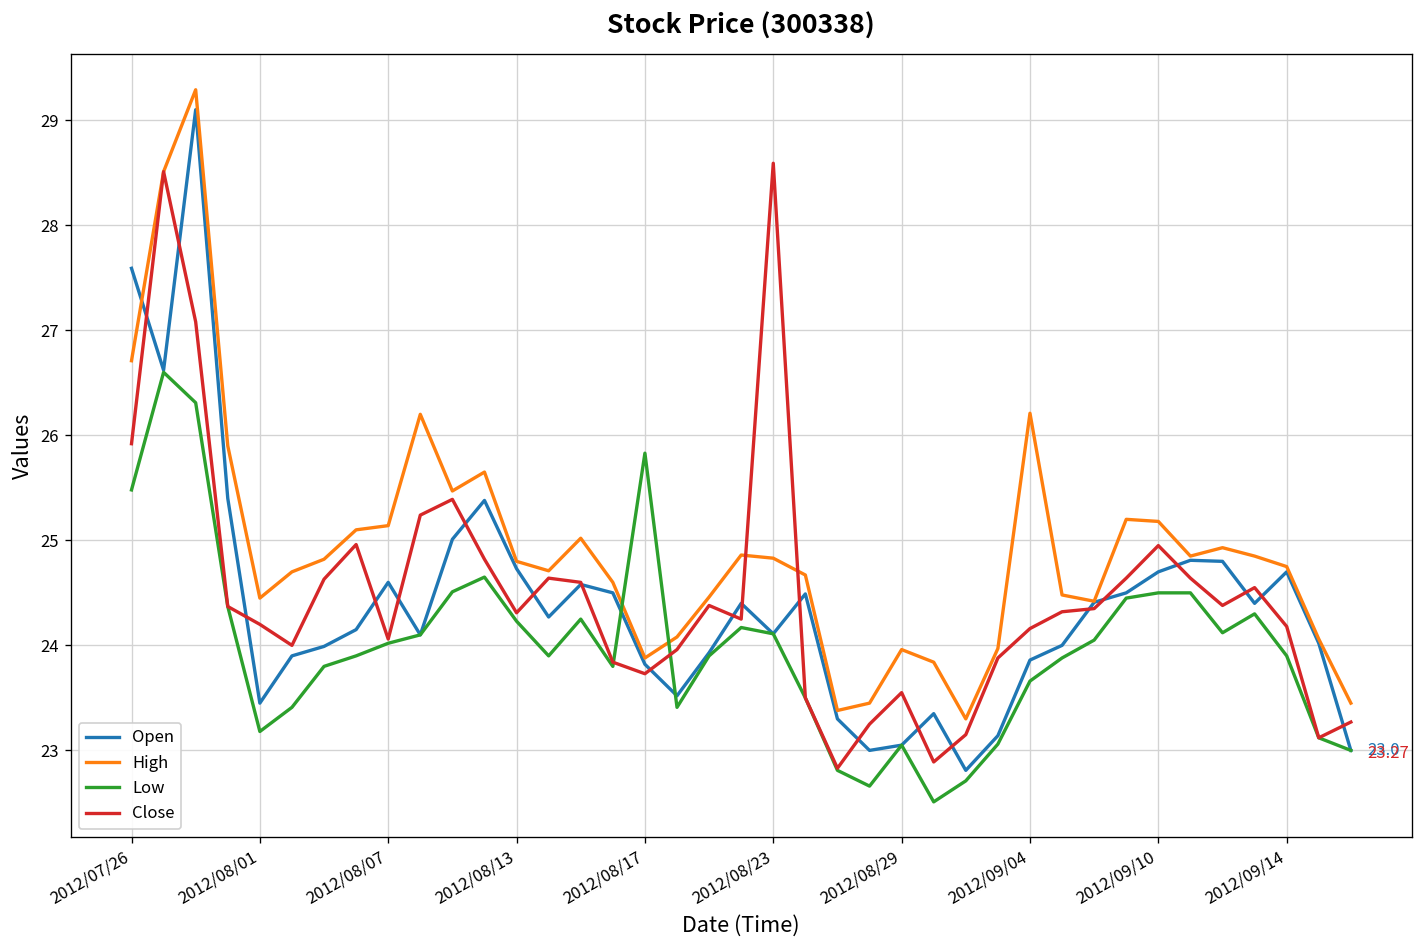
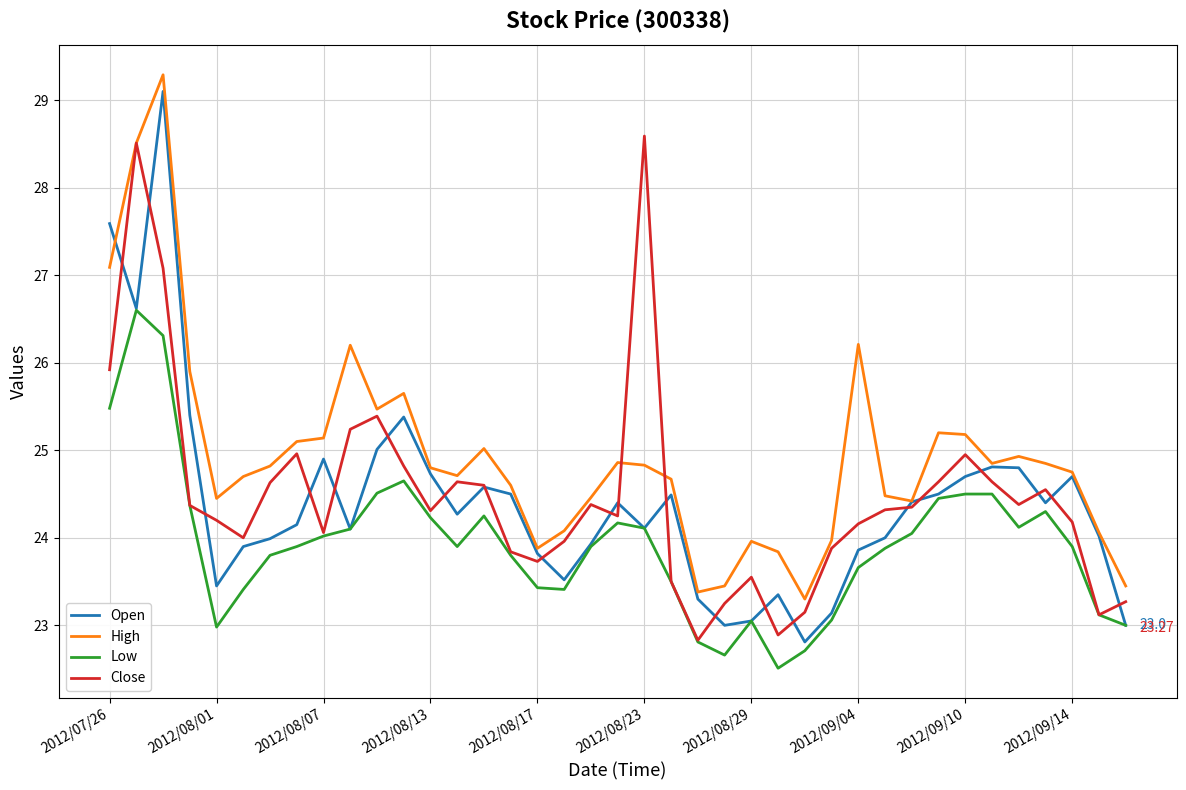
High, 2012/07/26: 26.7 -> 27.1
Low, 2012/08/01: 23.2 -> 23.0
Open, 2012/08/07: 24.6 -> 24.9
Low, 2012/08/17: 25.8 -> 23.4
